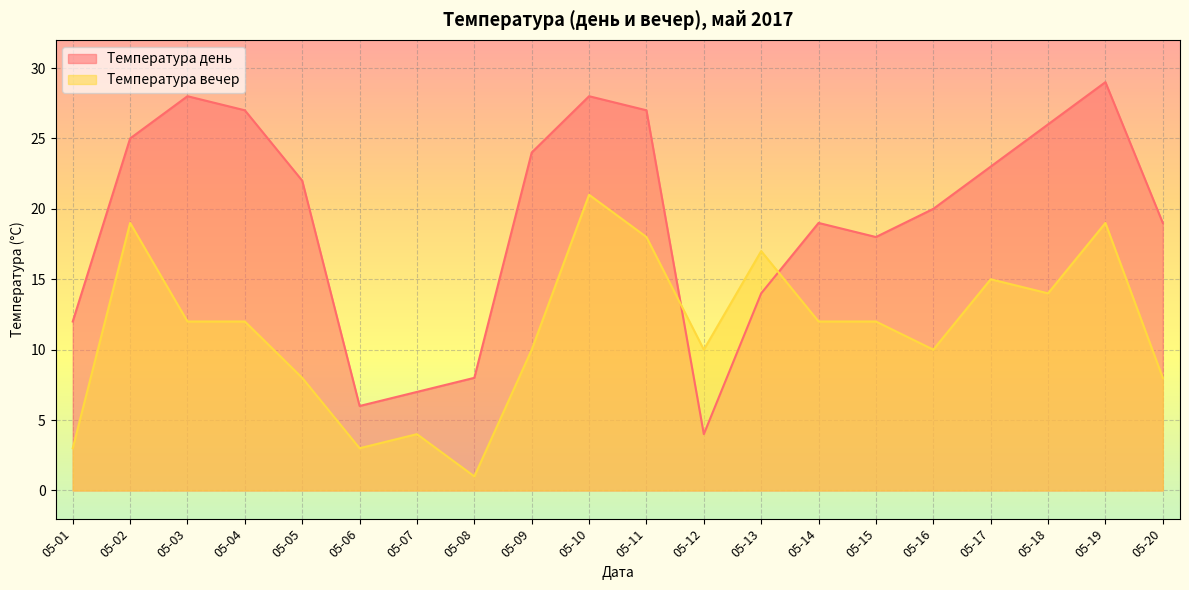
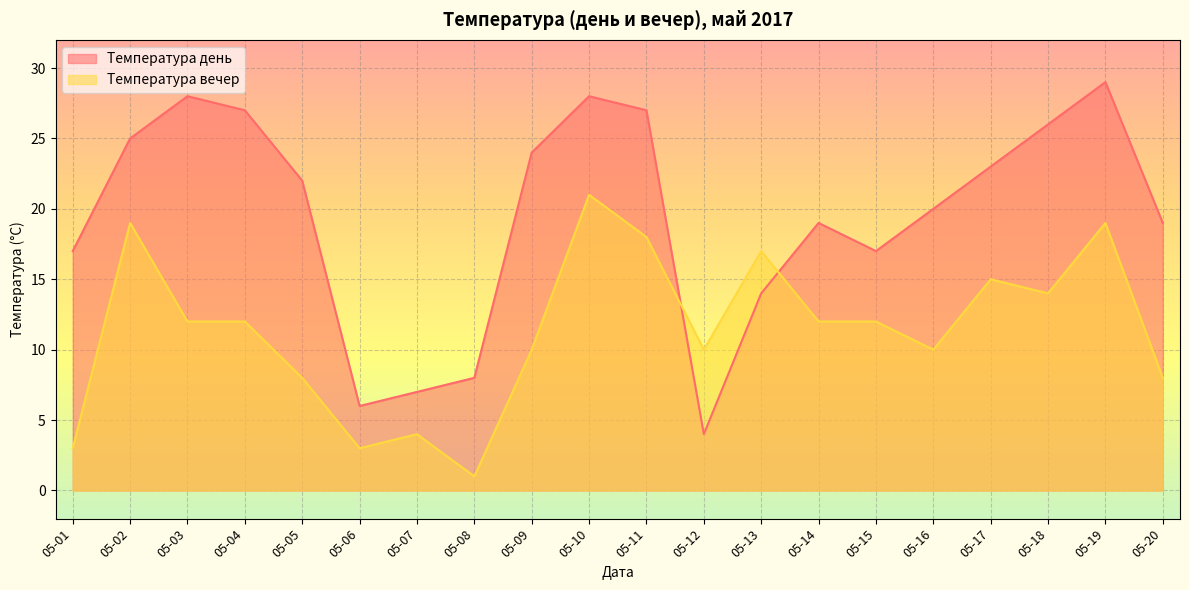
Температура день, 05-01: 12 -> 17
Температура день, 05-15: 18 -> 17
